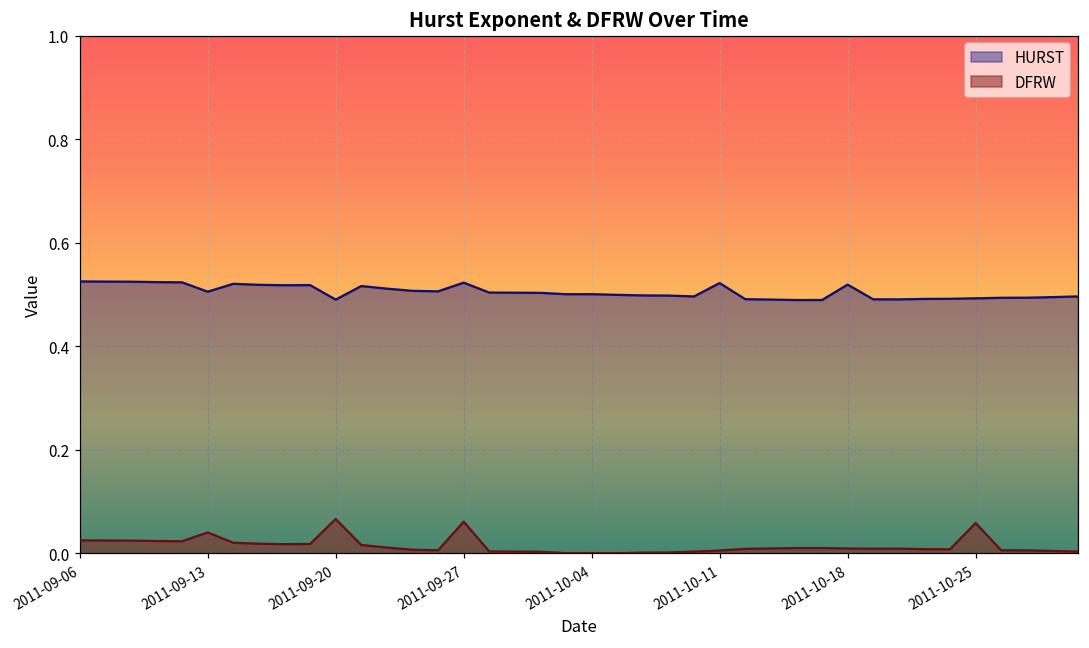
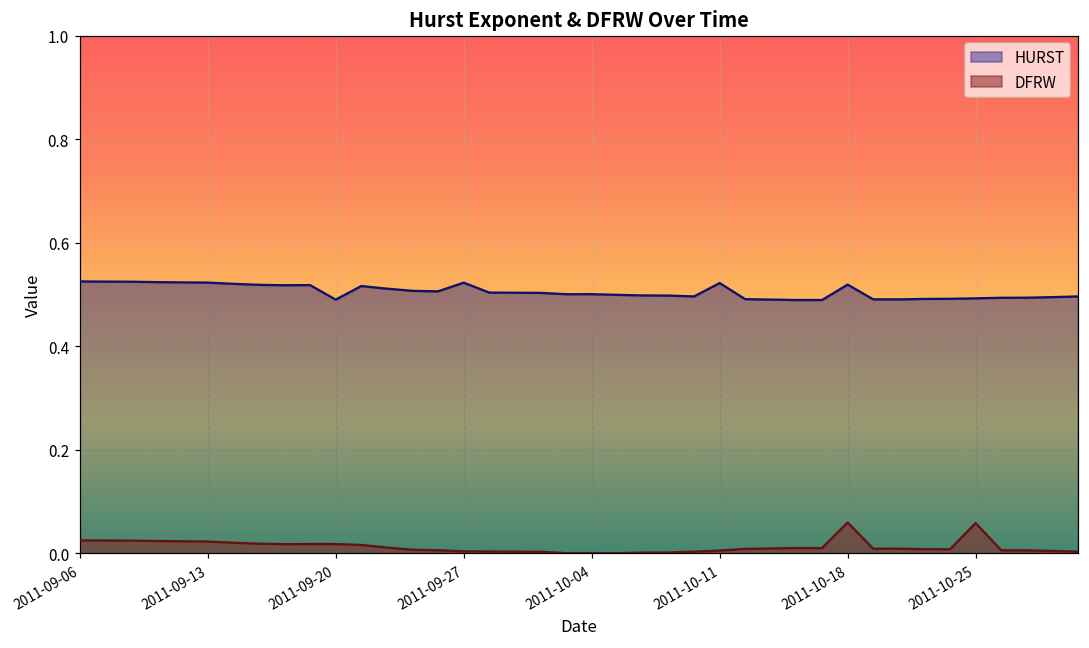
HURST, 2011-09-13: 0.51 -> 0.52
DFRW, 2011-09-13: 0.04 -> 0.02
DFRW, 2011-09-20: 0.07 -> 0.02
DFRW, 2011-09-27: 0.06 -> 0.00
DFRW, 2011-10-18: 0.01 -> 0.06
